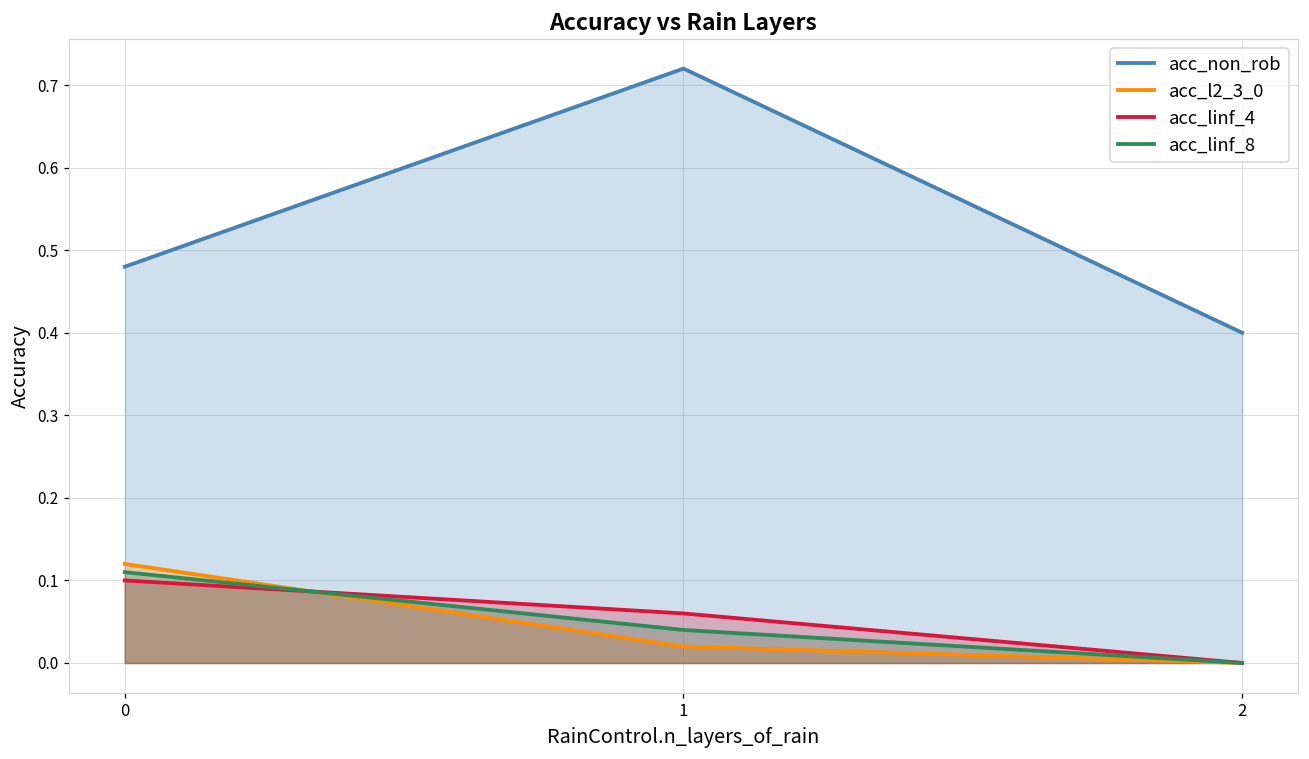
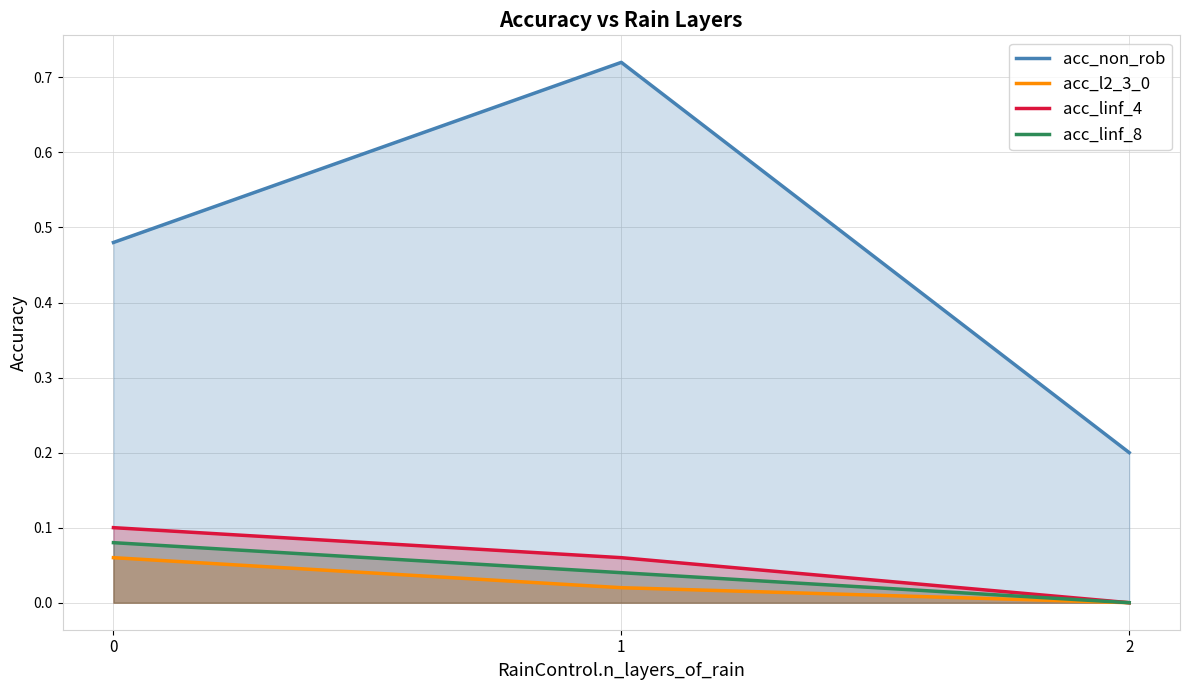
acc_l2_3_0, 0: 0.12 -> 0.06
acc_linf_8, 0: 0.11 -> 0.08
acc_non_rob, 2: 0.4 -> 0.2
